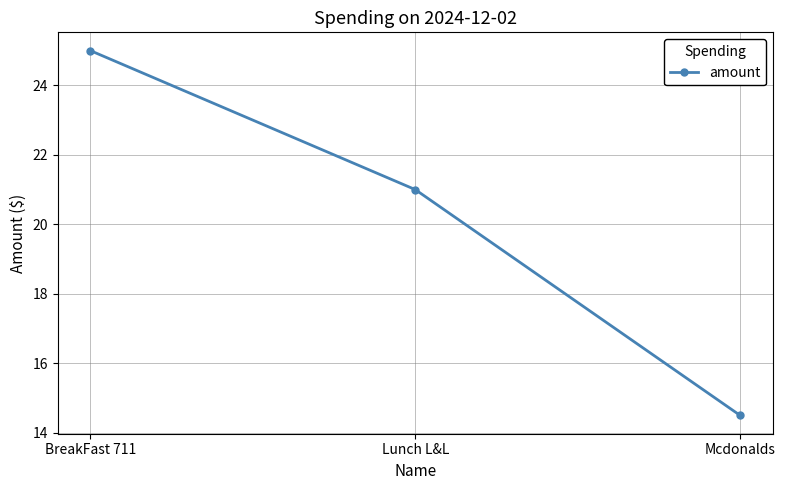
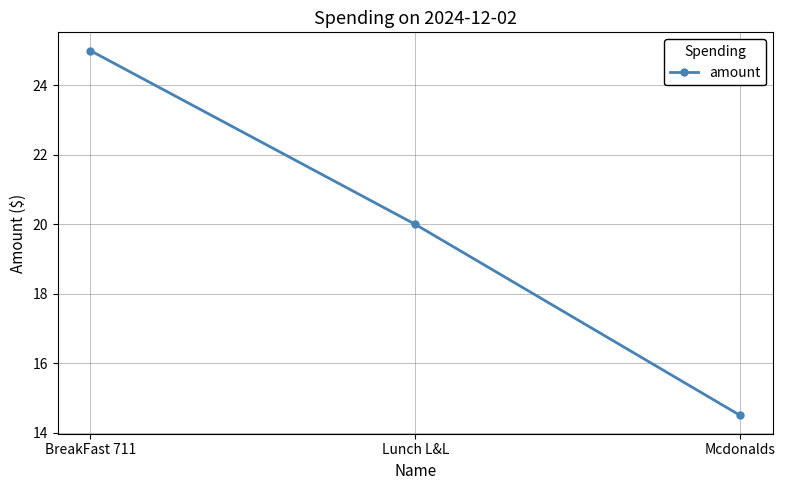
Lunch L&L: 21 -> 20
